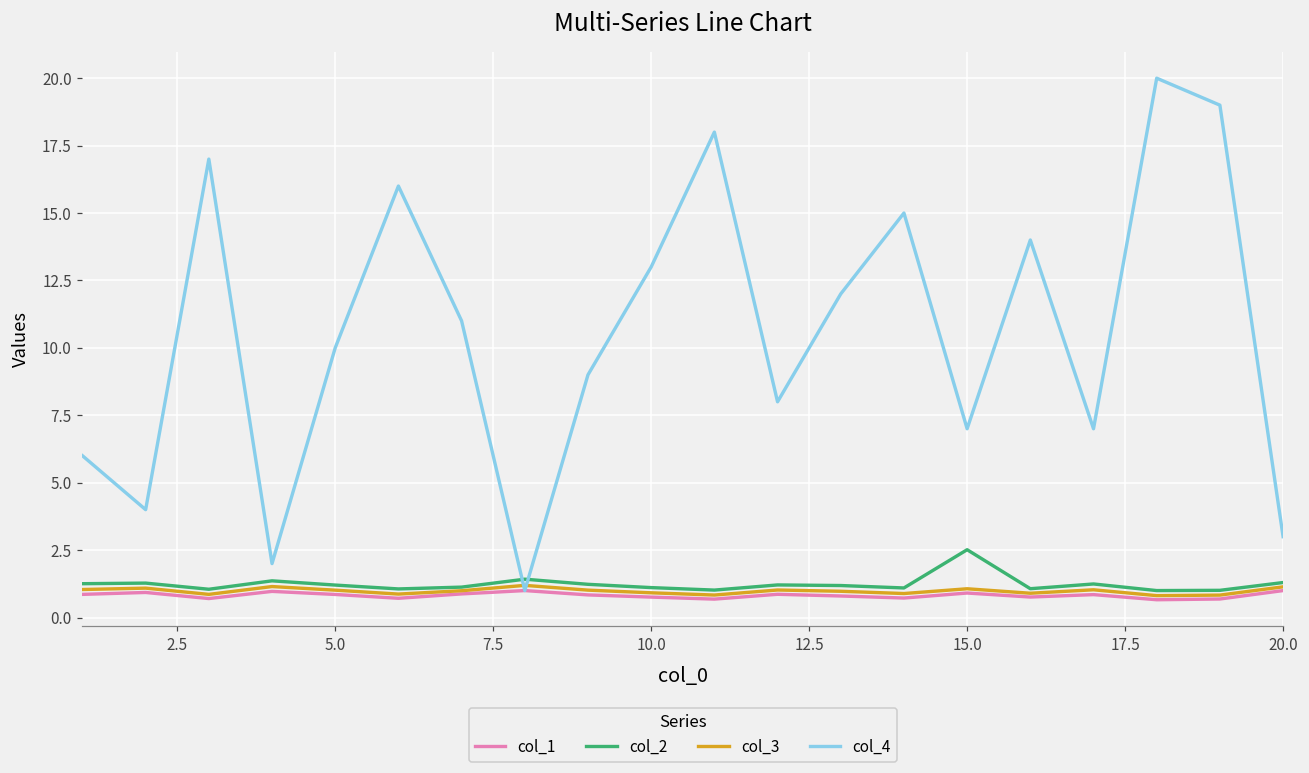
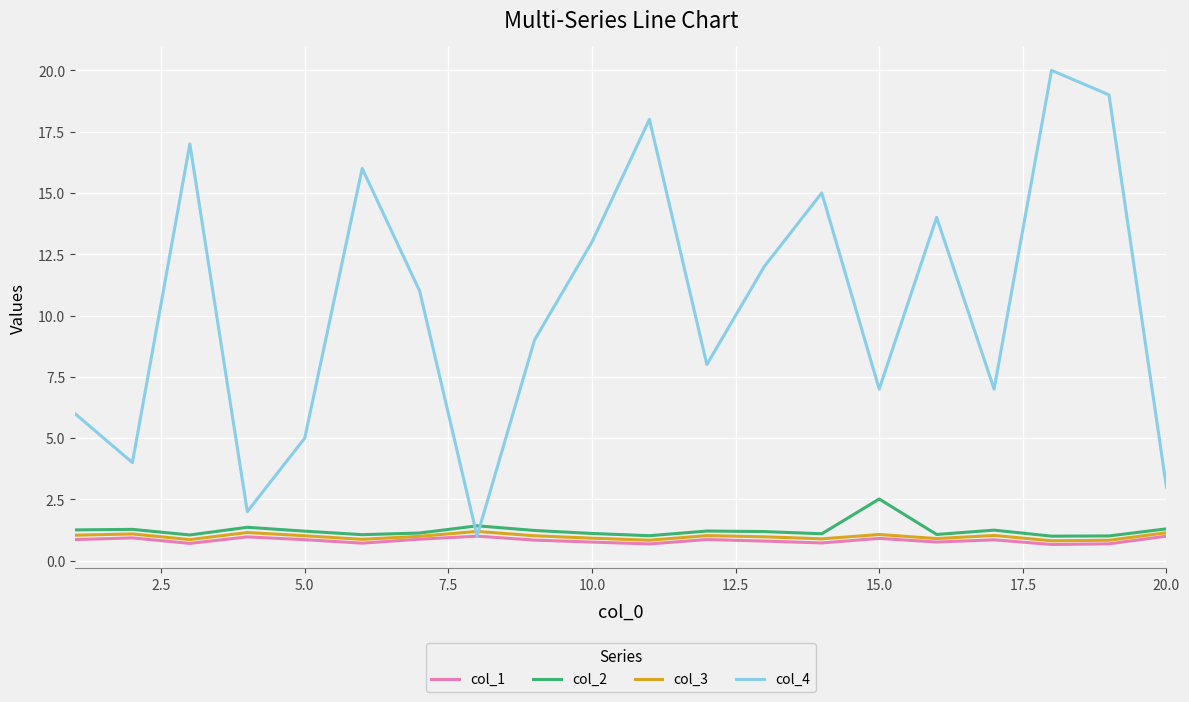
col_4, 5.0: 10 -> 5
